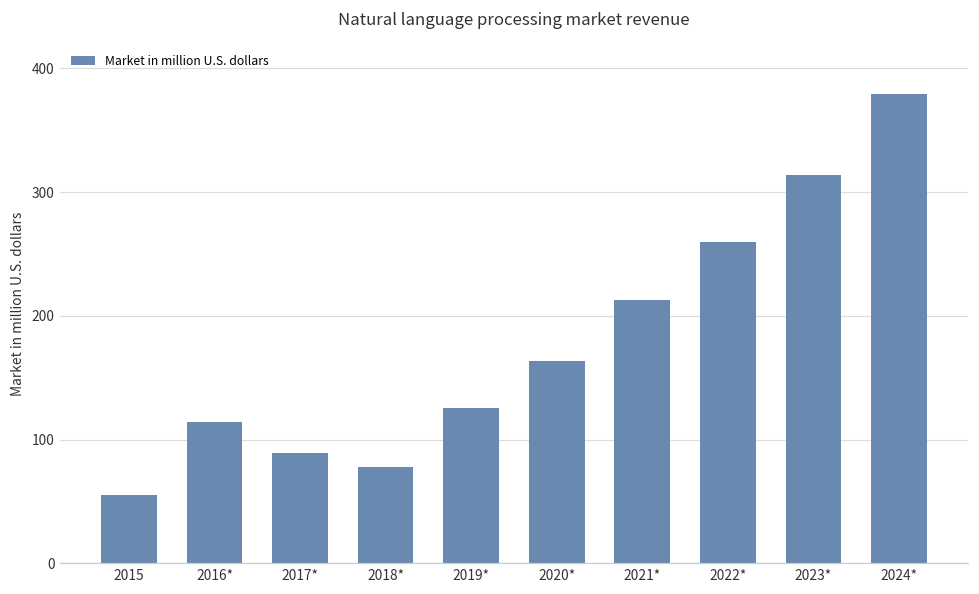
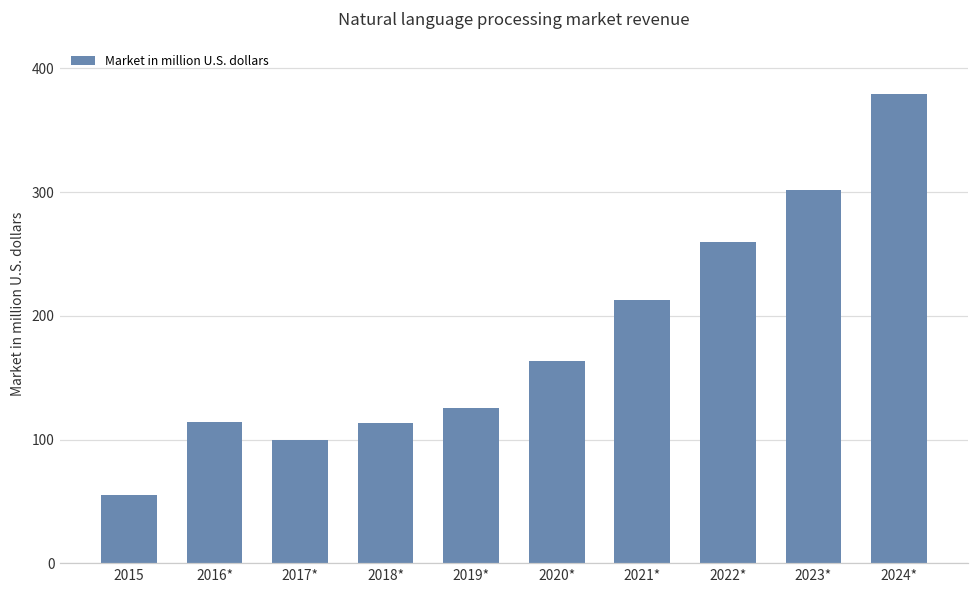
2017*: 89 -> 100
2018*: 78 -> 113
2023*: 314 -> 301
